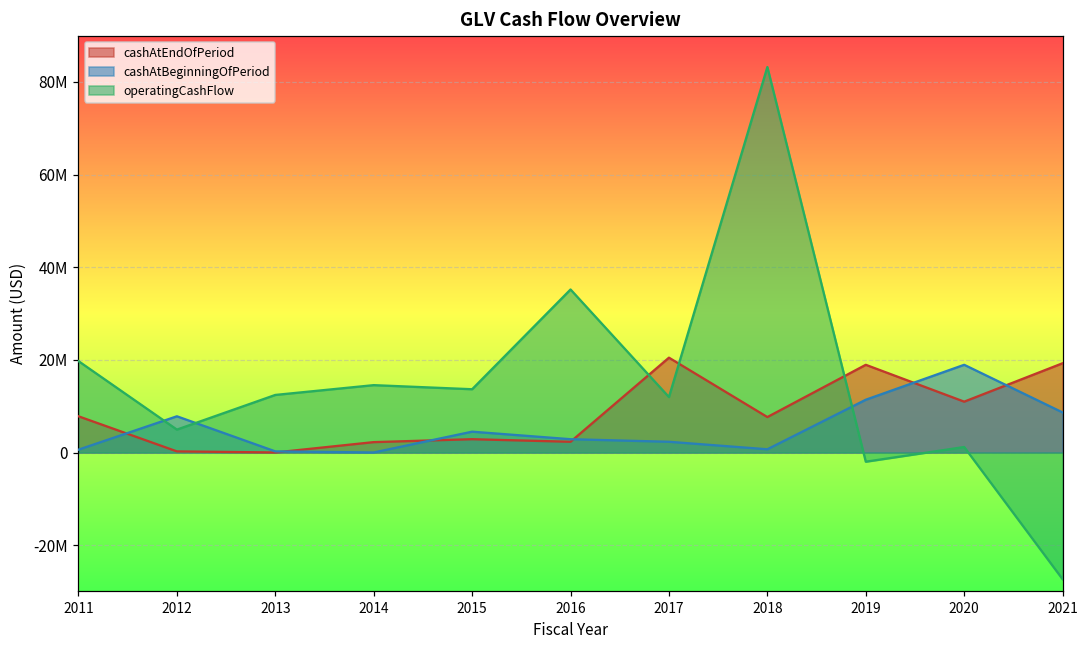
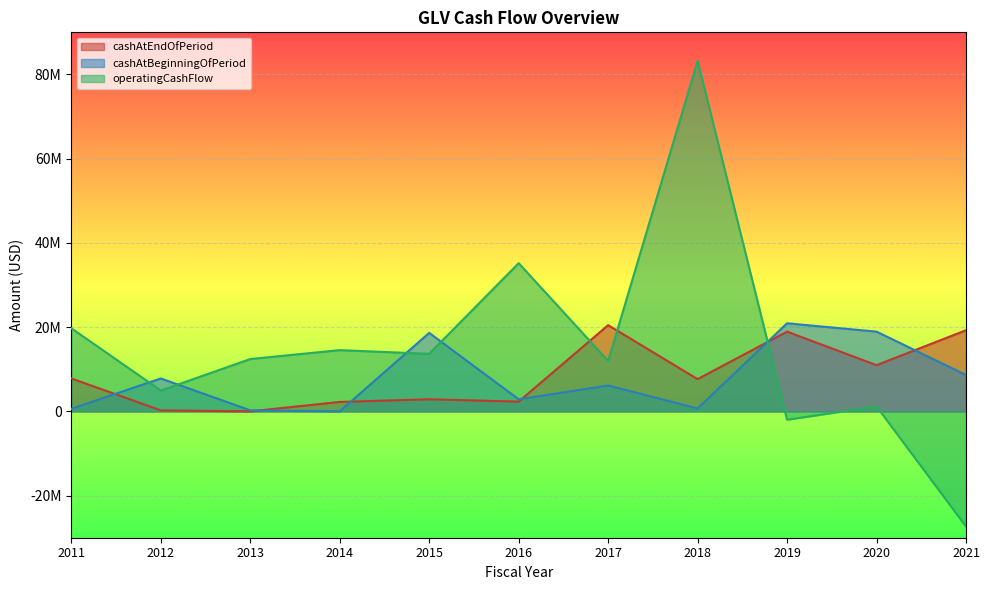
cashAtBeginningOfPeriod, 2015: 4000000 -> 19000000
cashAtBeginningOfPeriod, 2017: 2000000 -> 6000000
cashAtBeginningOfPeriod, 2019: 11000000 -> 21000000
